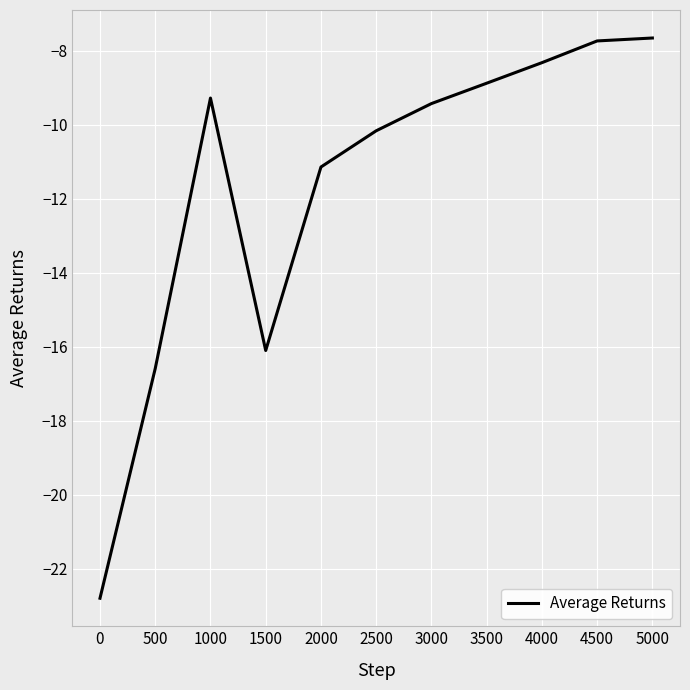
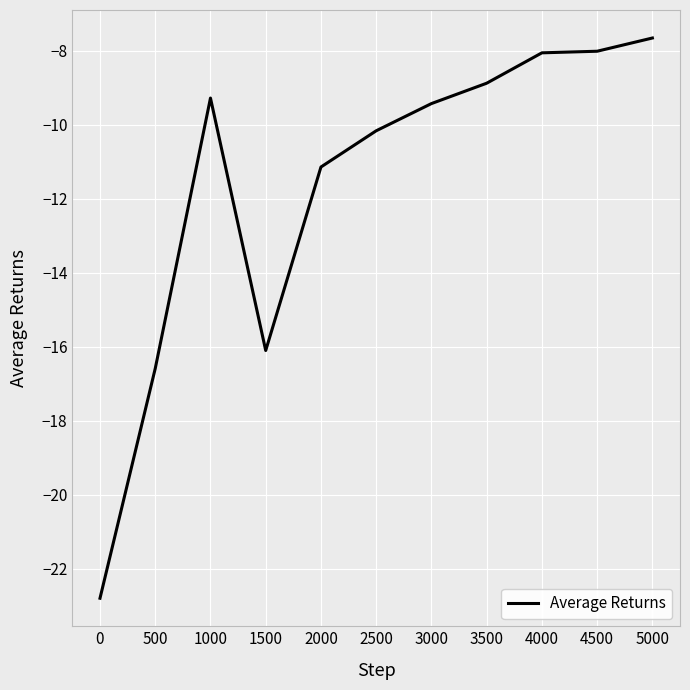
4000: -8.3 -> -8.1
4500: -7.7 -> -8.0
